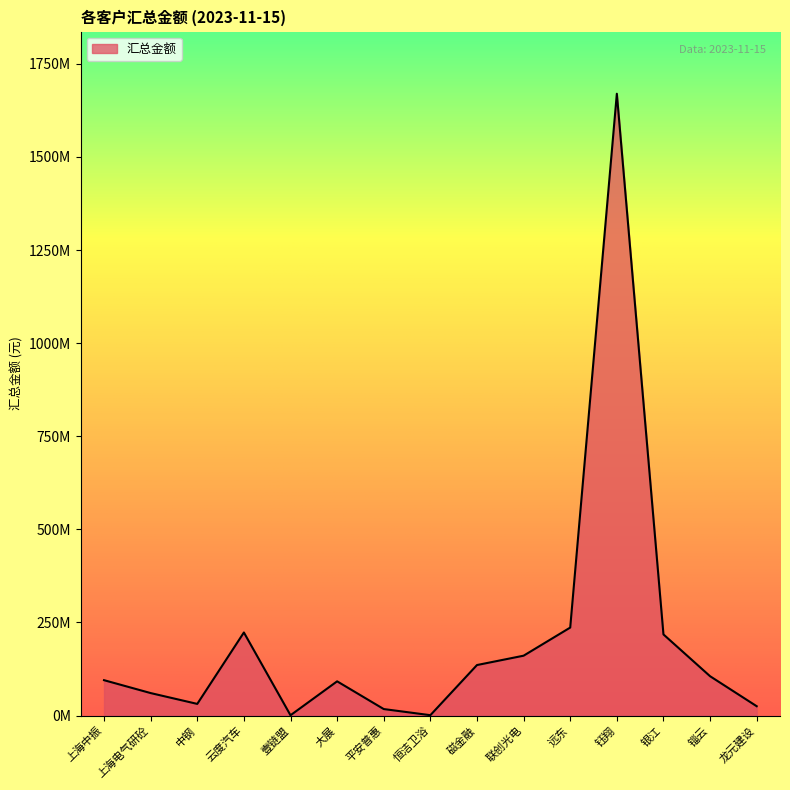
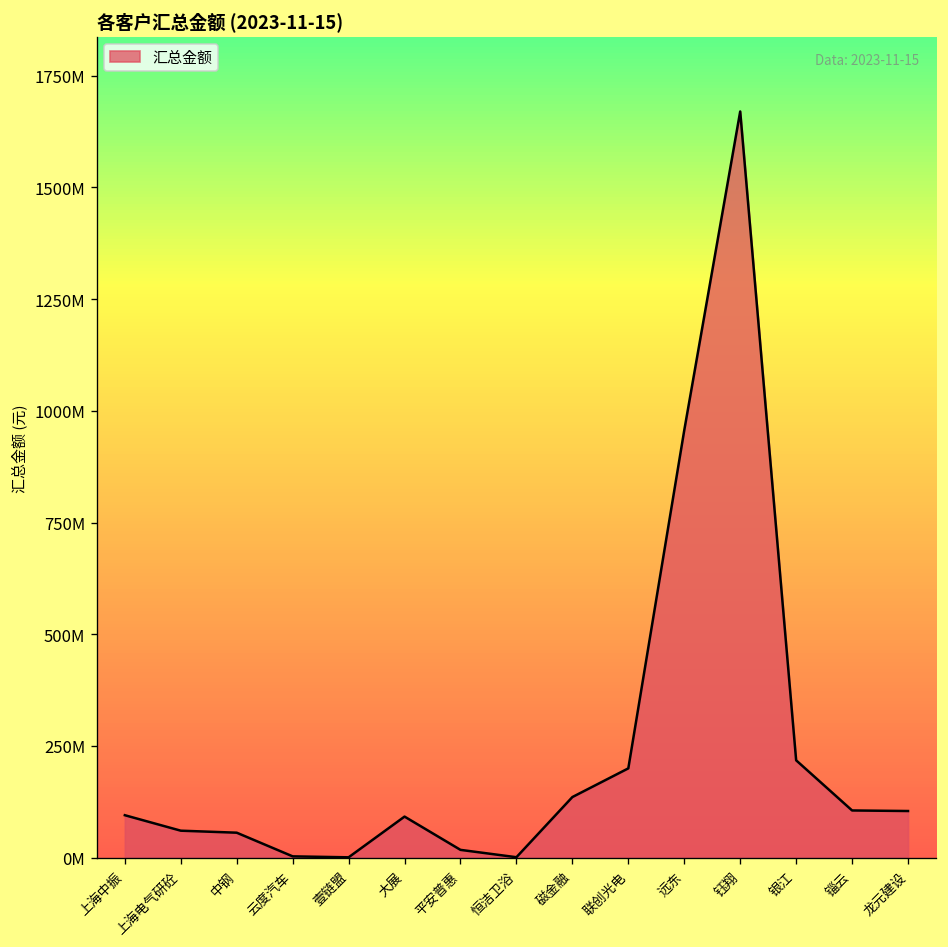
中钢: 30000000 -> 60000000
云度汽车: 220000000 -> 0
联创光电: 160000000 -> 200000000
远东: 240000000 -> 960000000
龙元建设: 30000000 -> 100000000
